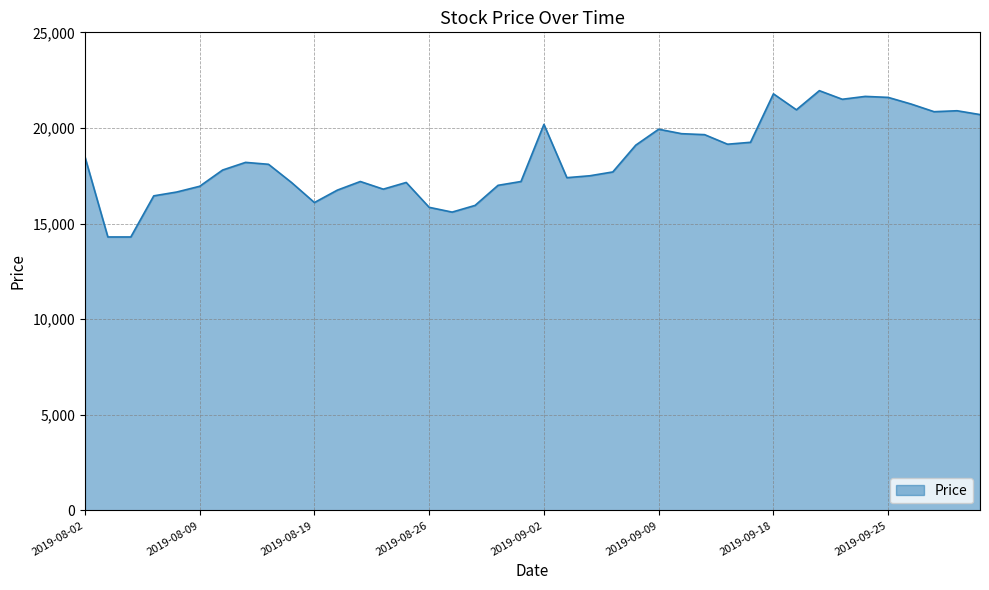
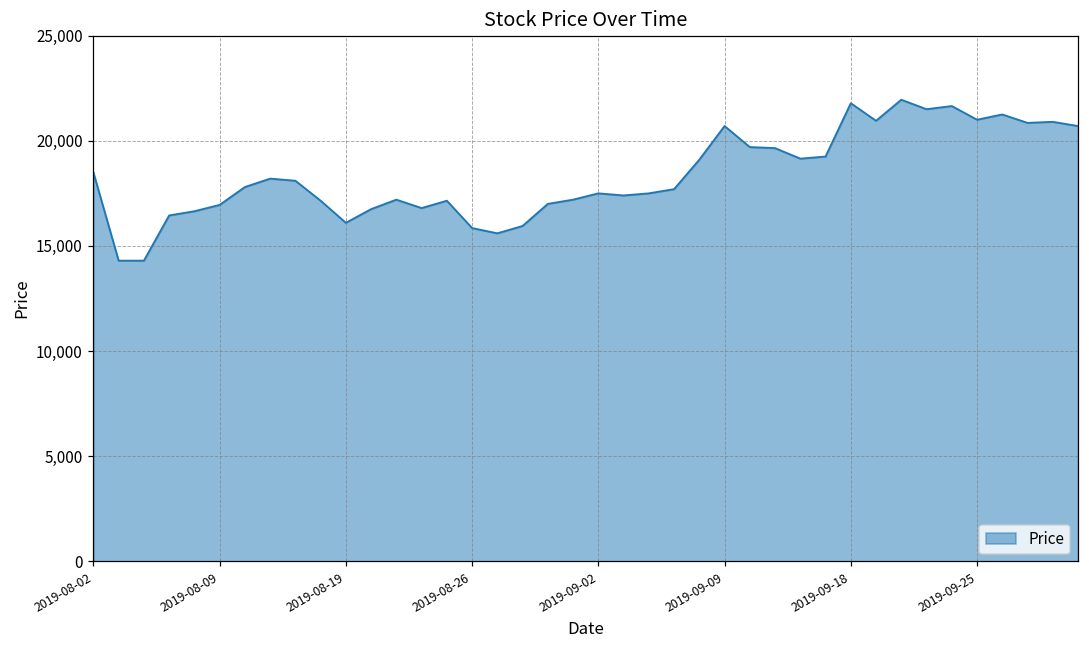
2019-09-02: 20,200 -> 17,500
2019-09-09: 19,900 -> 20,700
2019-09-25: 21,600 -> 21,000
